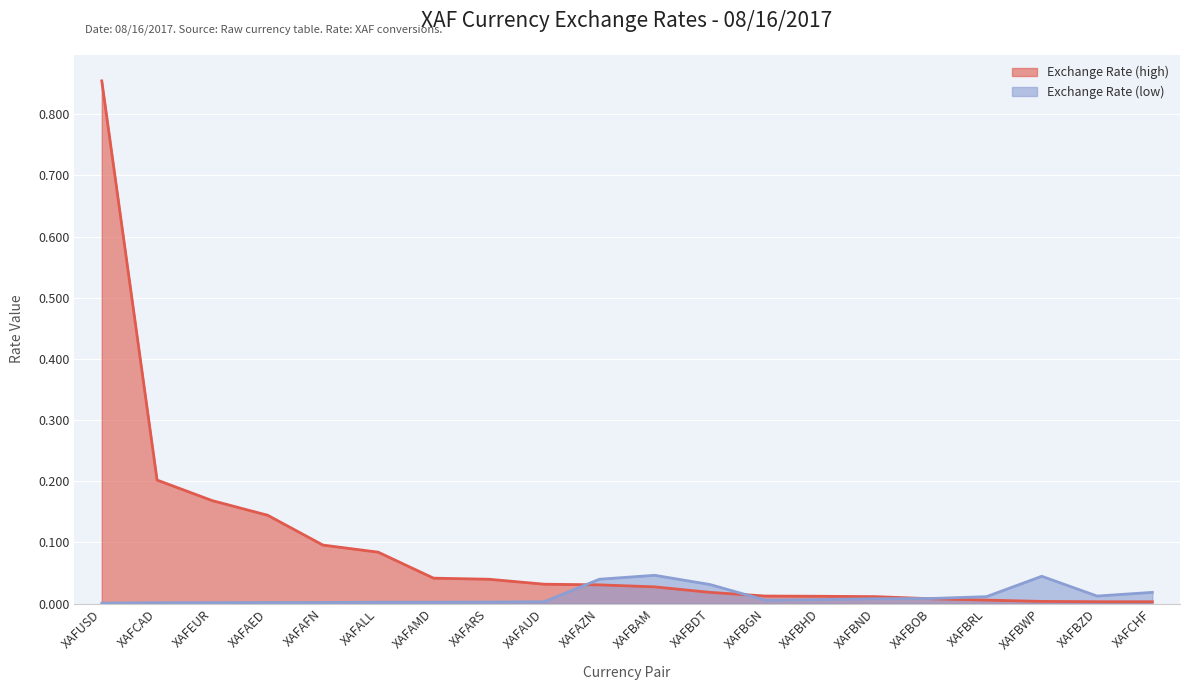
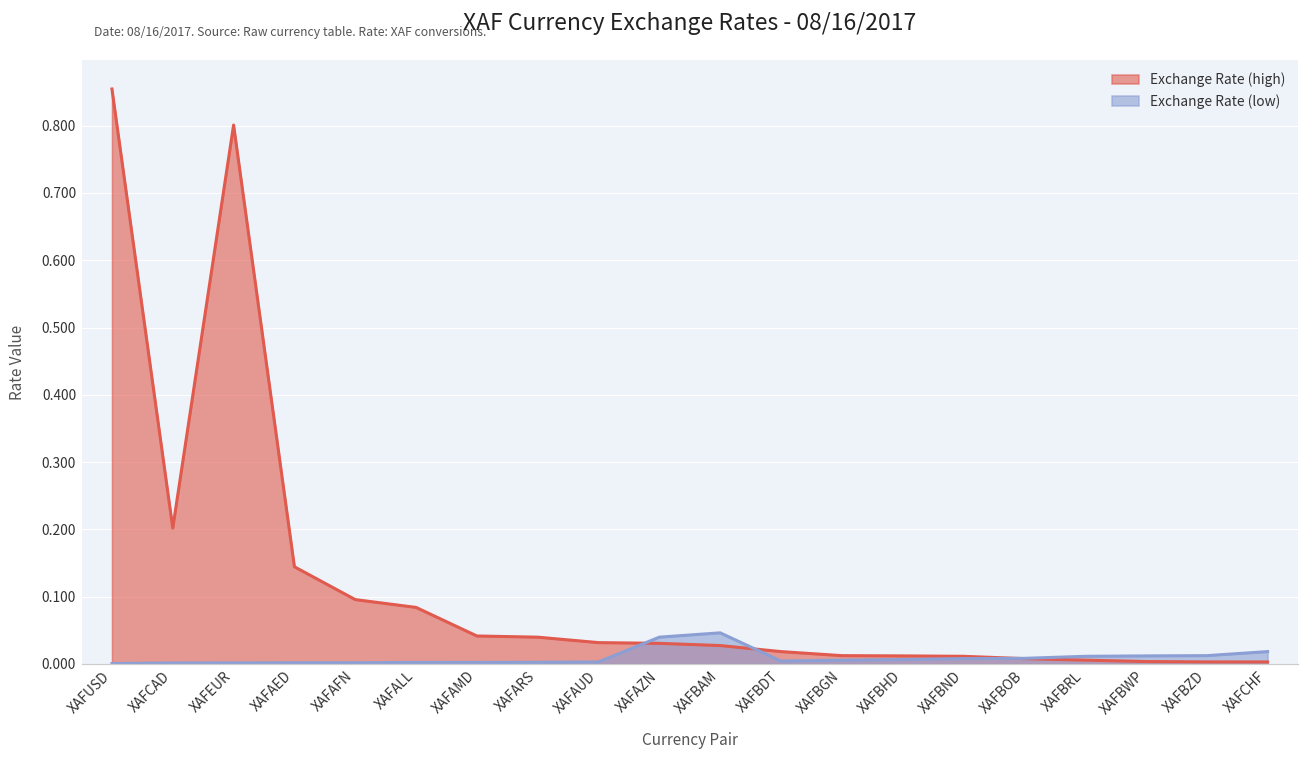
Exchange Rate (high), XAFEUR: 0.17 -> 0.80
Exchange Rate (low), XAFBDT: 0.03 -> 0.00
Exchange Rate (low), XAFBWP: 0.04 -> 0.01
